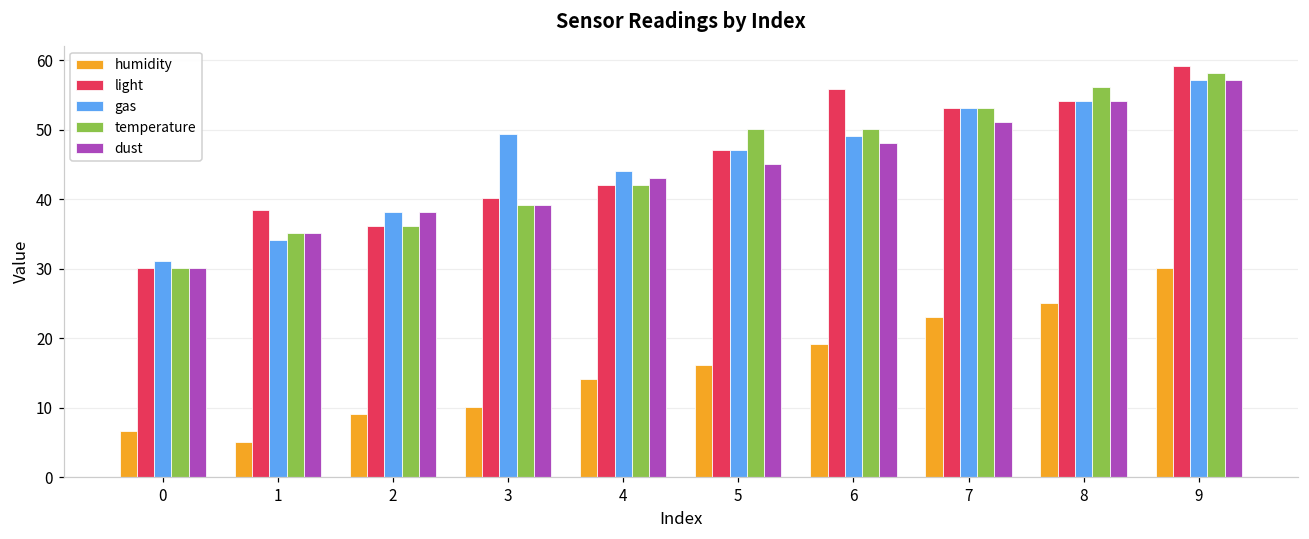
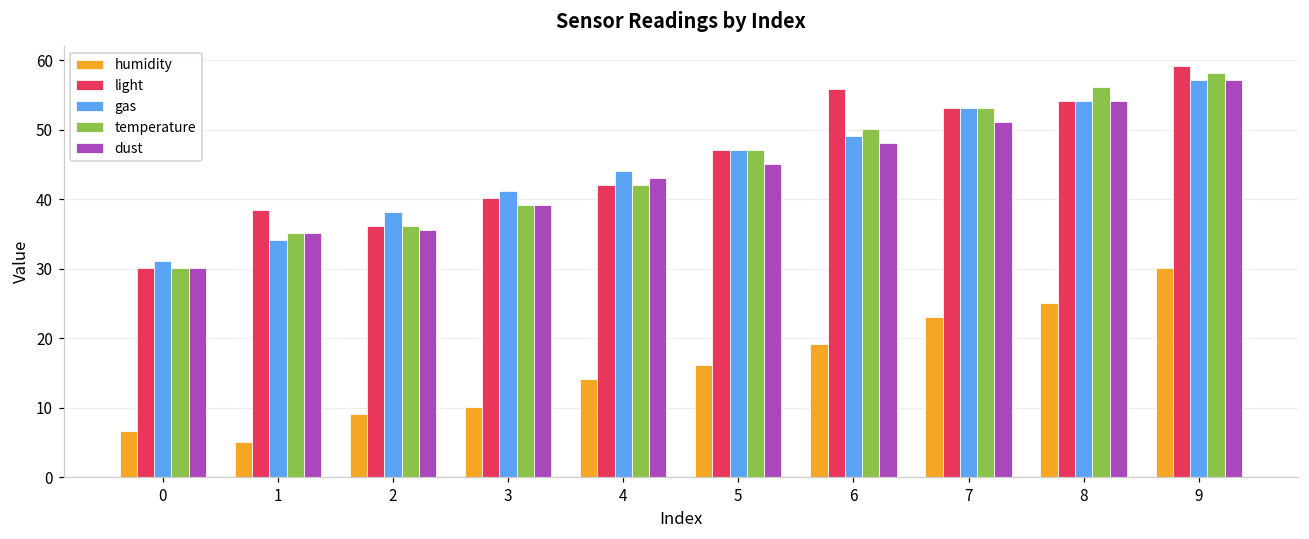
dust, 2: 38 -> 36
gas, 3: 49 -> 41
temperature, 5: 50 -> 47
